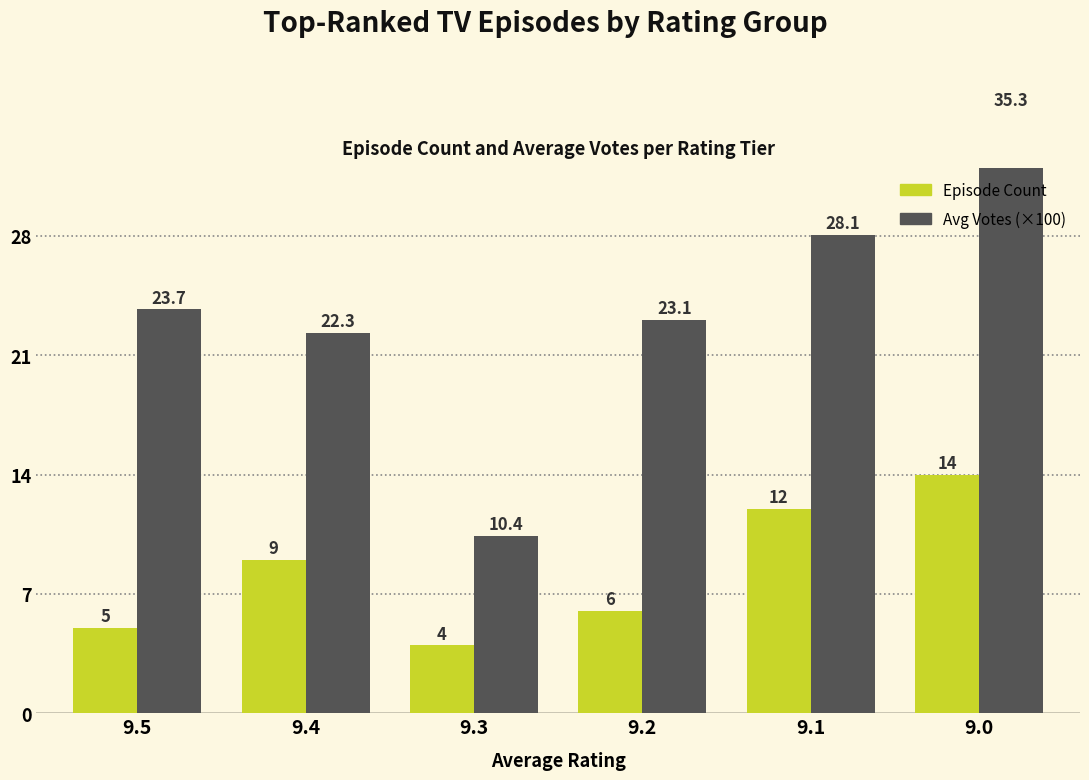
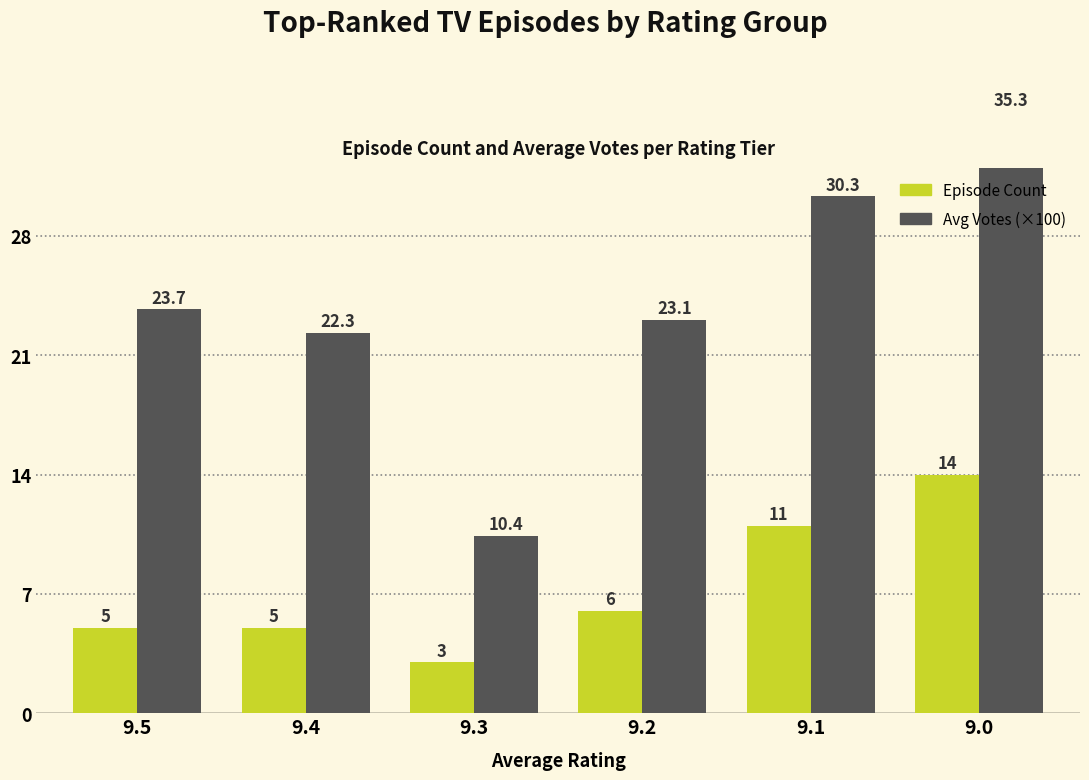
Episode Count, 9.4: 9 -> 5
Episode Count, 9.3: 4 -> 3
Episode Count, 9.1: 12 -> 11
Avg Votes (×100), 9.1: 28.1 -> 30.3
